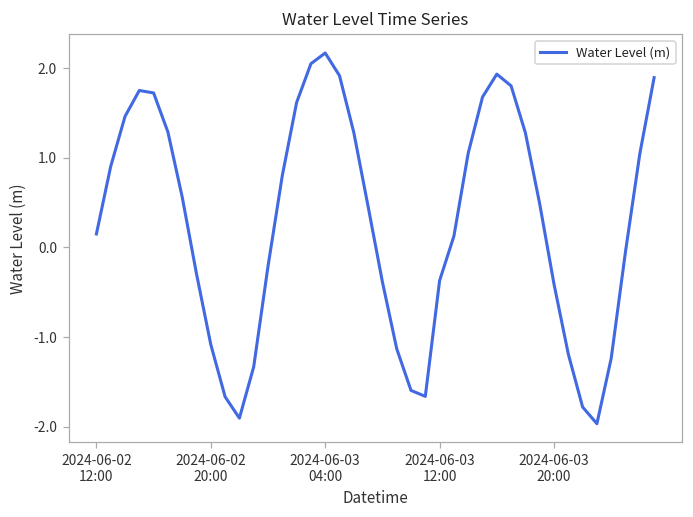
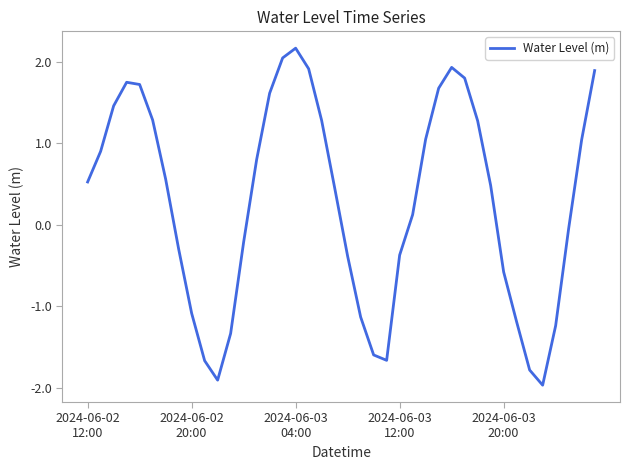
2024-06-02 12:00: 0.1 -> 0.5
2024-06-03 20:00: -0.4 -> -0.6
